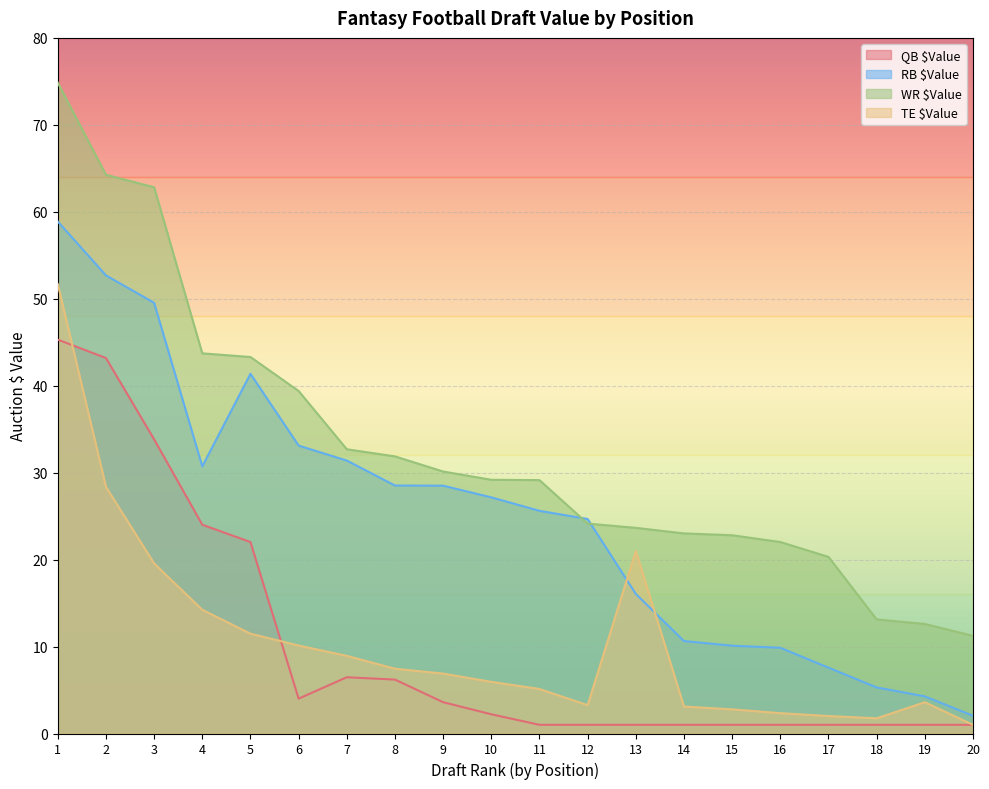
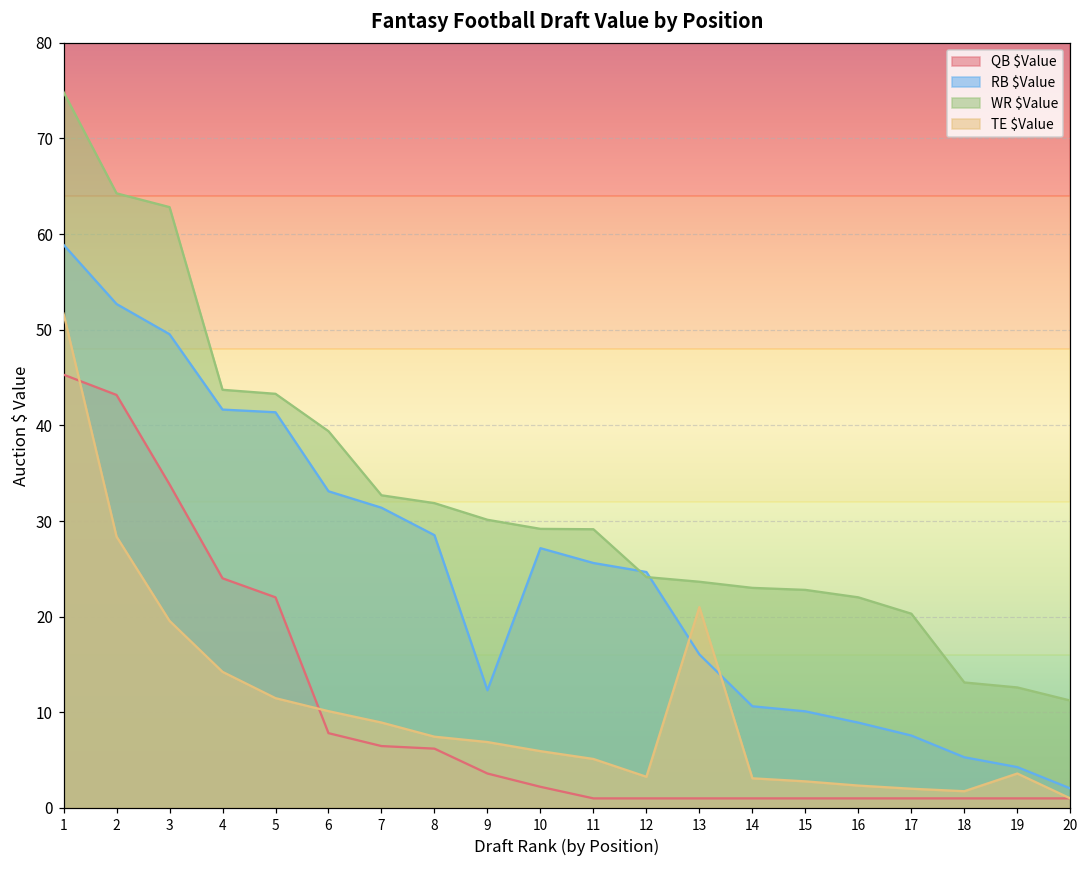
RB $Value, 4: 31 -> 42
QB $Value, 6: 4 -> 8
RB $Value, 9: 29 -> 12
RB $Value, 16: 10 -> 9
